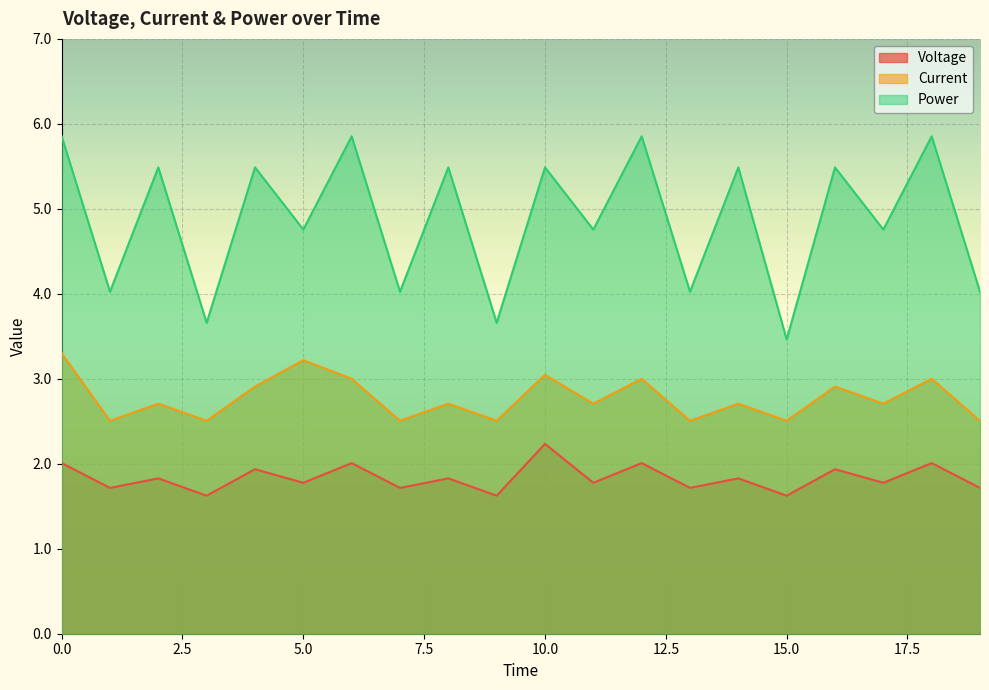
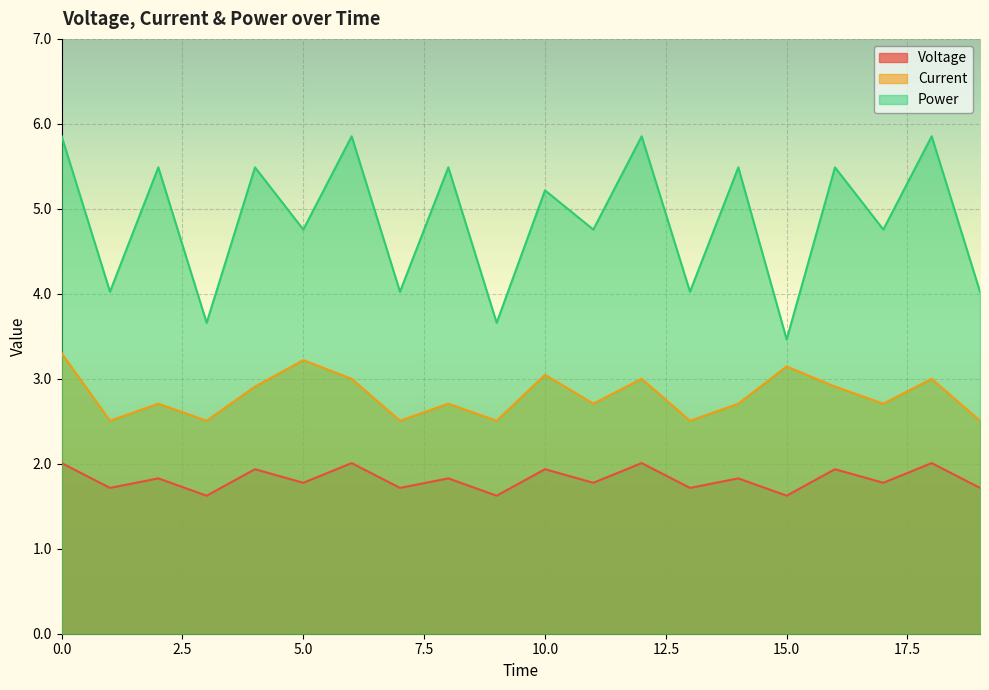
Voltage, 10.0: 2.2 -> 1.9
Power, 10.0: 5.5 -> 5.2
Current, 15.0: 2.5 -> 3.1
